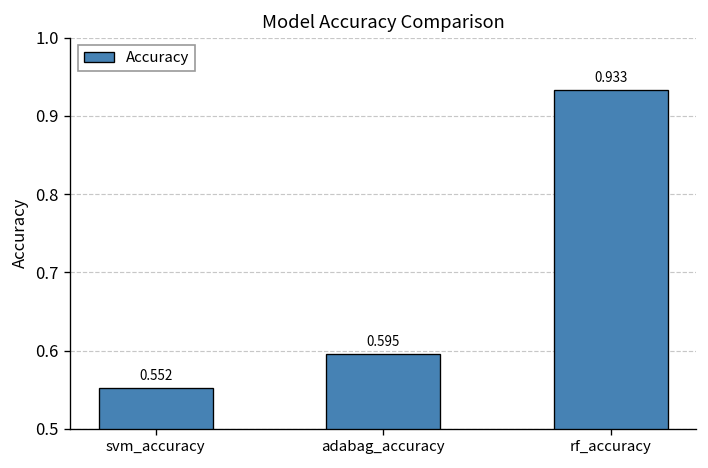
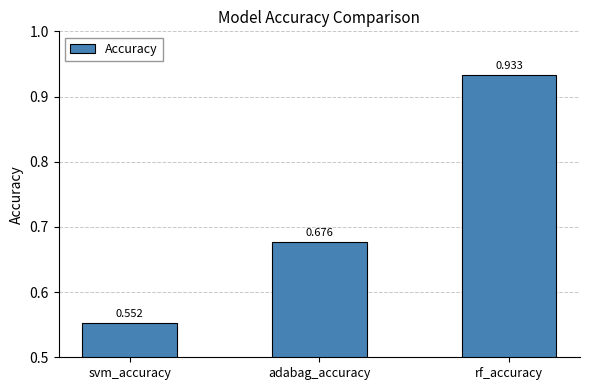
adabag_accuracy: 0.595 -> 0.676
